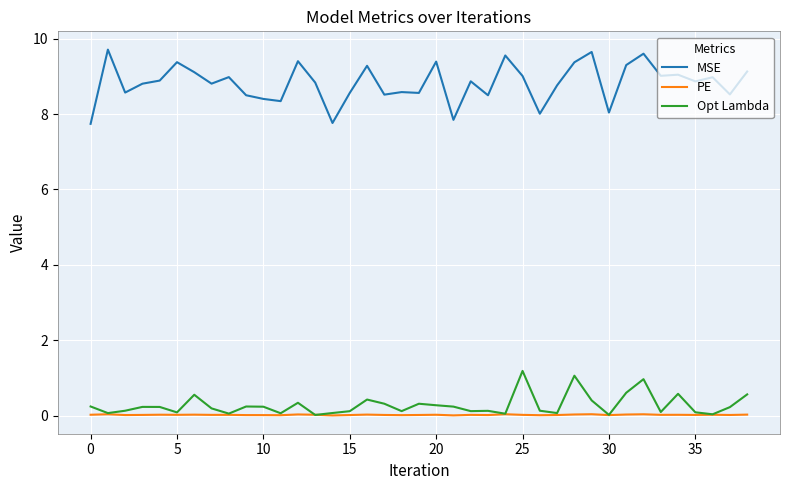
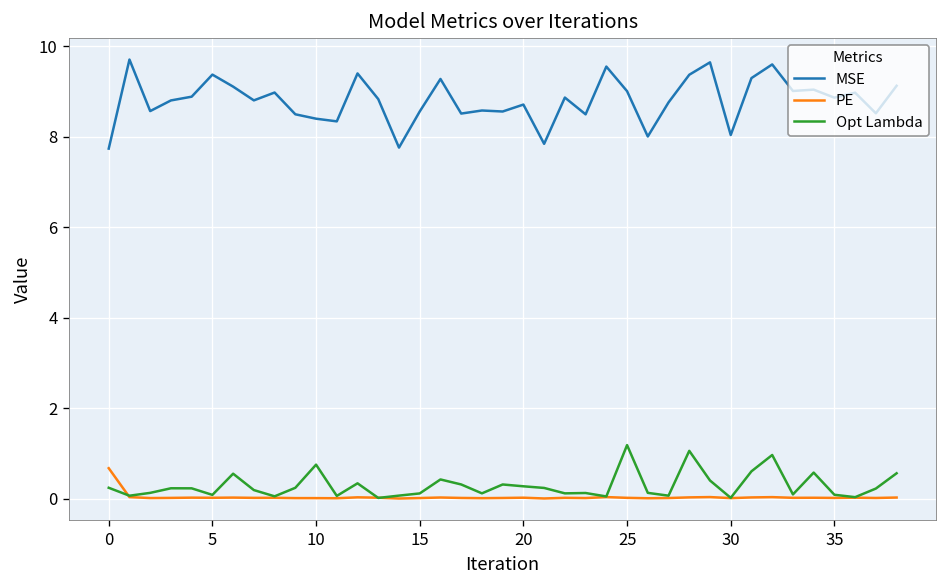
PE, 0: 0.0 -> 0.7
Opt Lambda, 10: 0.2 -> 0.8
MSE, 20: 9.4 -> 8.7
